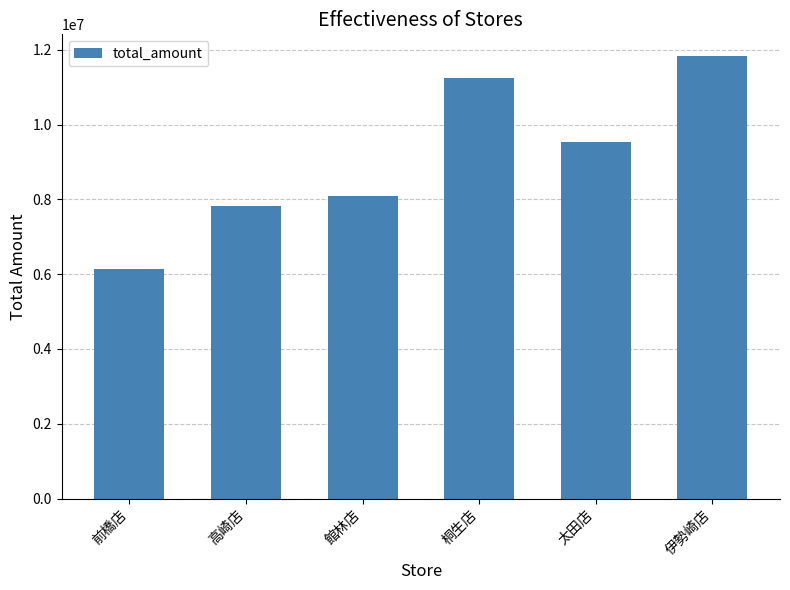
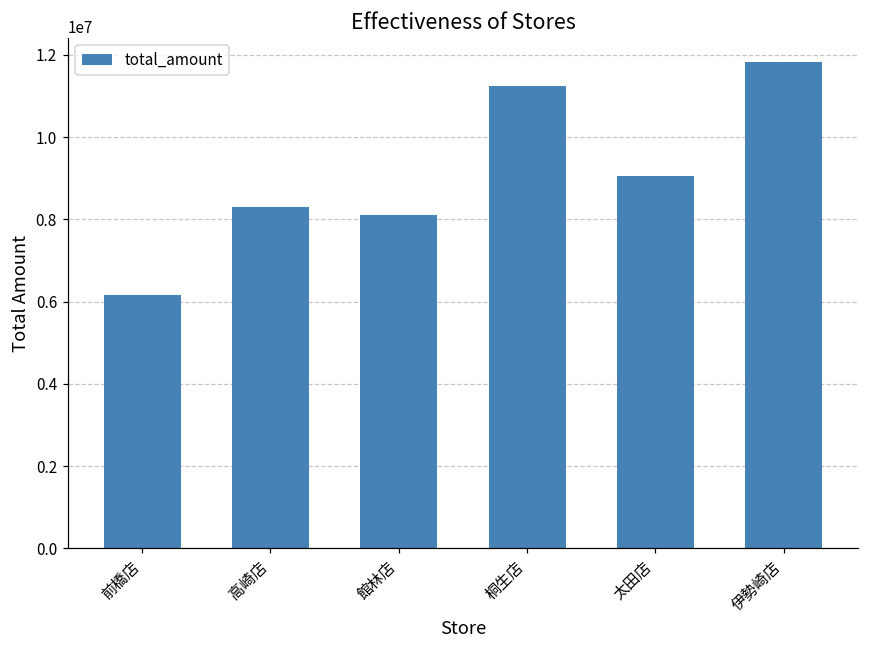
高崎店: 7800000 -> 8300000
太田店: 9500000 -> 9100000
